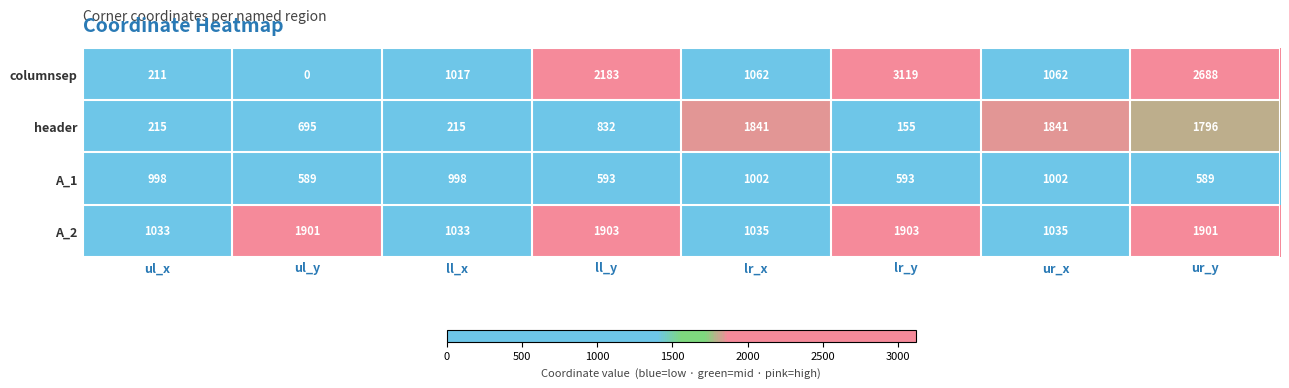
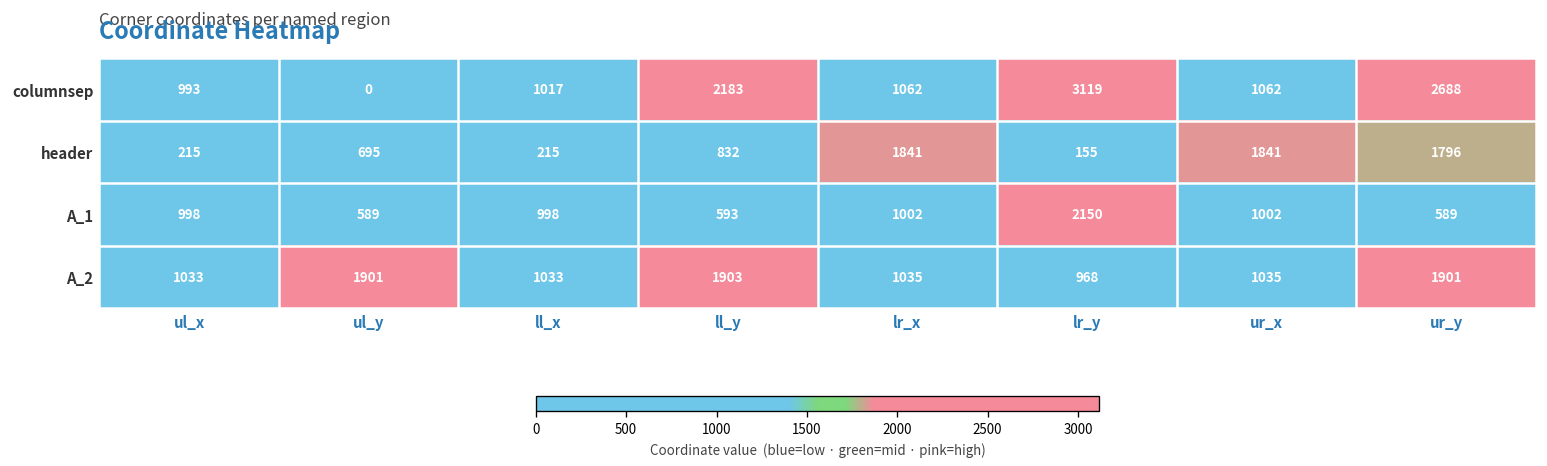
columnsep, ul_x: 211 -> 993
A_1, lr_y: 593 -> 2150
A_2, lr_y: 1903 -> 968
